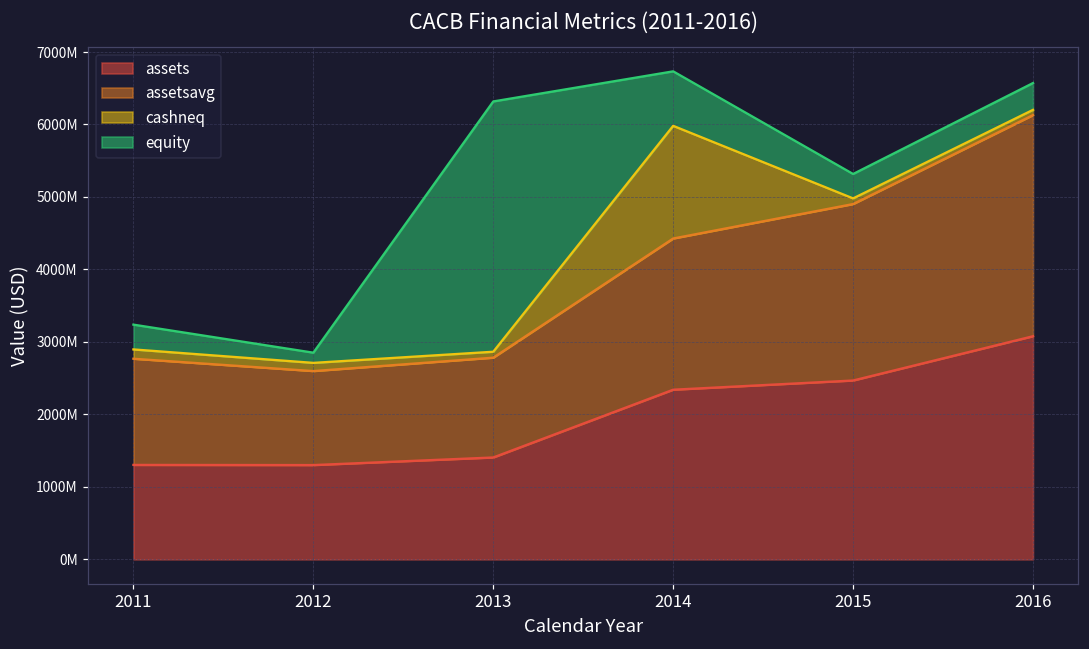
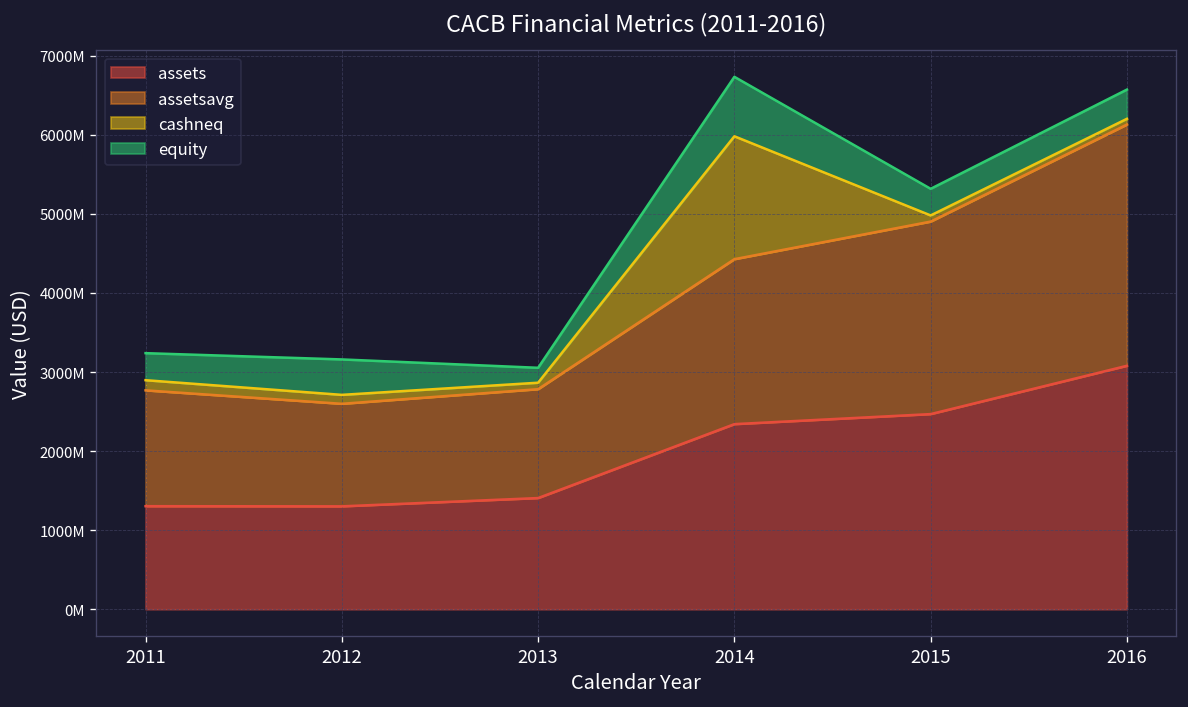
equity, 2012: 100000000 -> 400000000
equity, 2013: 3500000000 -> 200000000
